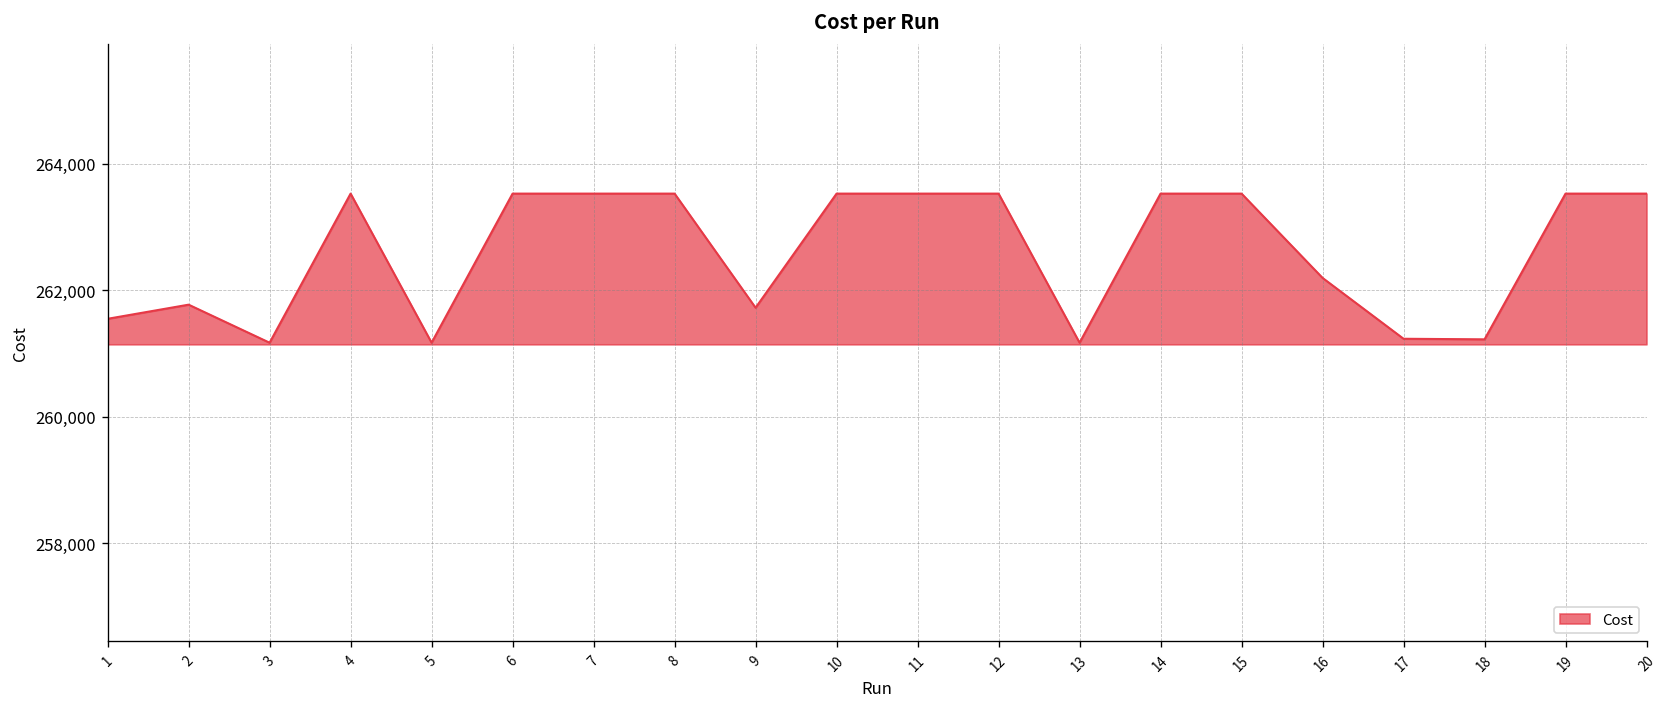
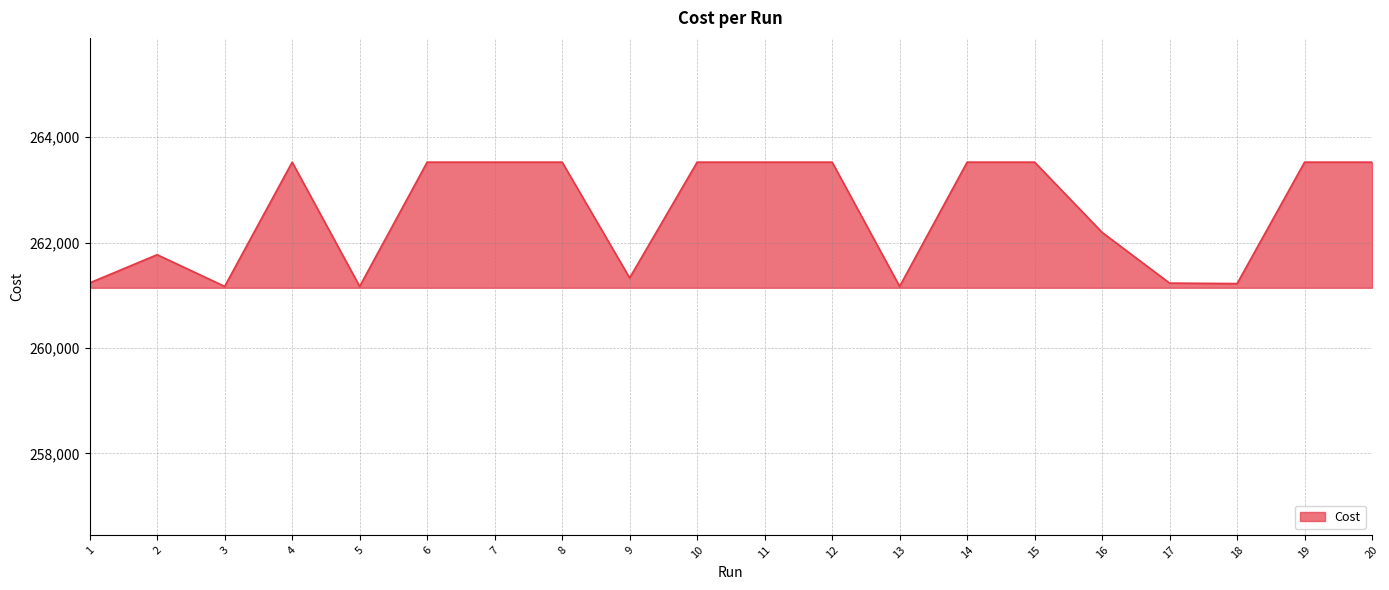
1: 261,500 -> 261,200
9: 261,700 -> 261,300
